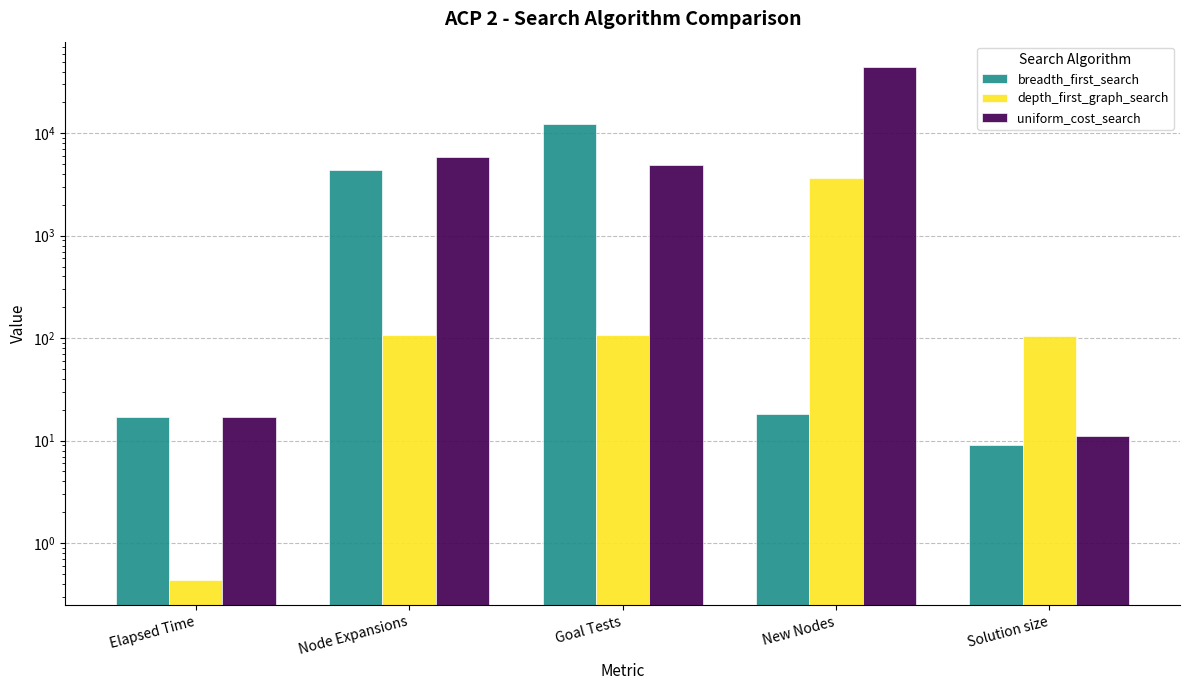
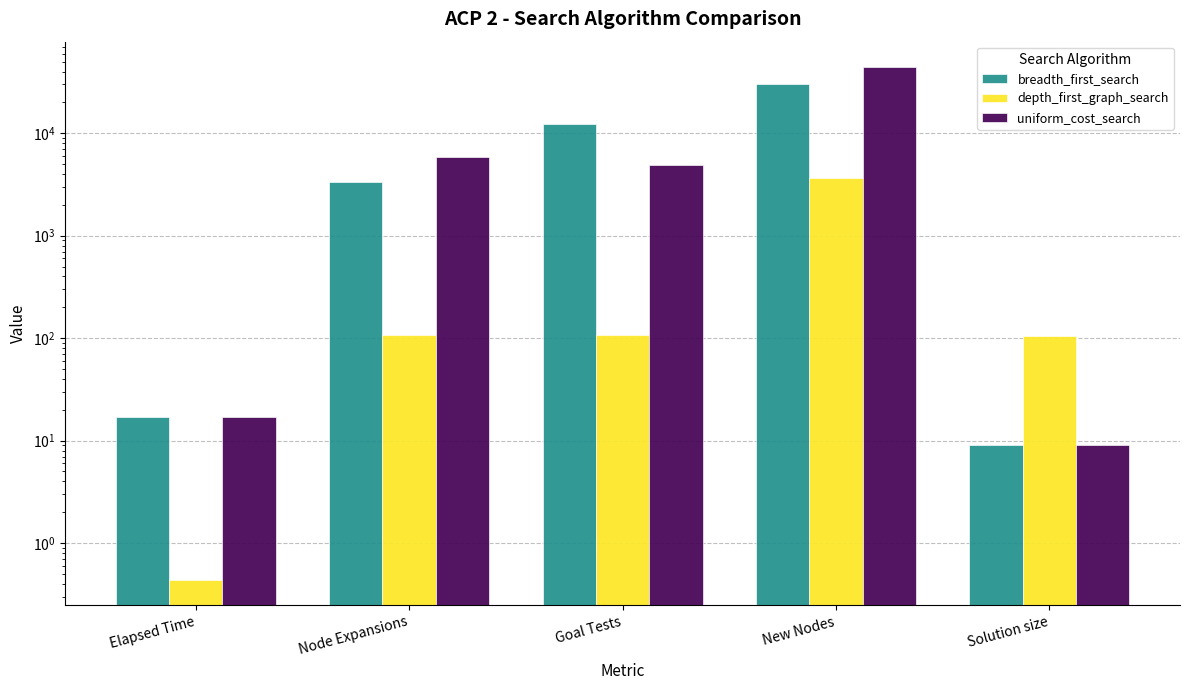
breadth_first_search, Node Expansions: 4300 -> 3300
breadth_first_search, New Nodes: 18 -> 31000
uniform_cost_search, Solution size: 11 -> 9
